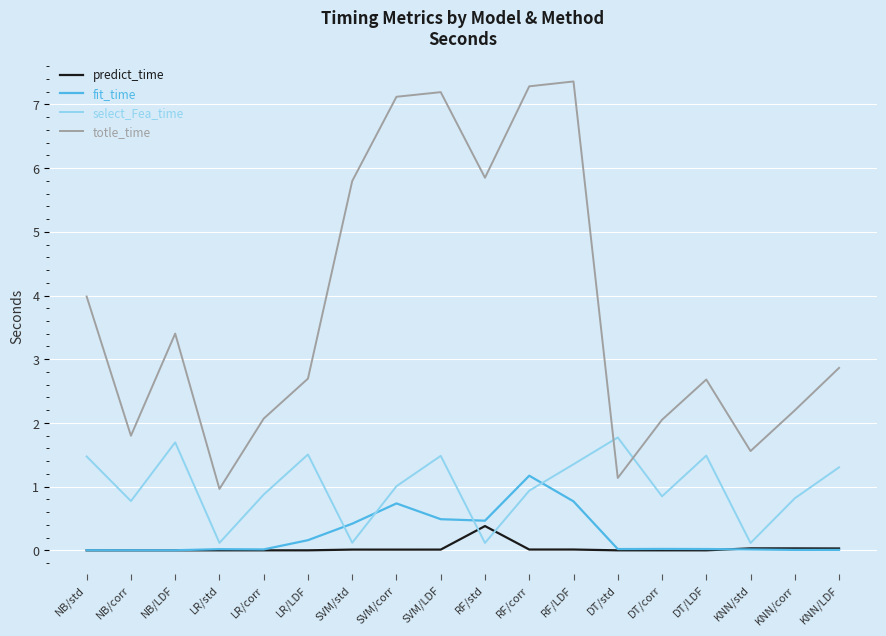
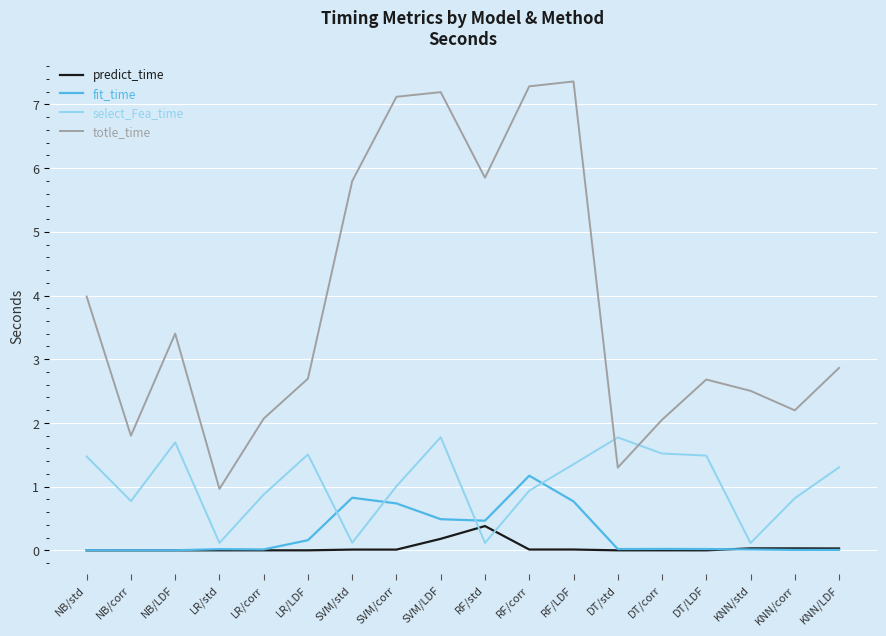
fit_time, SVM/std: 0.4 -> 0.8
predict_time, SVM/LDF: 0.0 -> 0.2
select_Fea_time, SVM/LDF: 1.5 -> 1.8
totle_time, DT/std: 1.1 -> 1.3
select_Fea_time, DT/corr: 0.8 -> 1.5
totle_time, KNN/std: 1.6 -> 2.5
